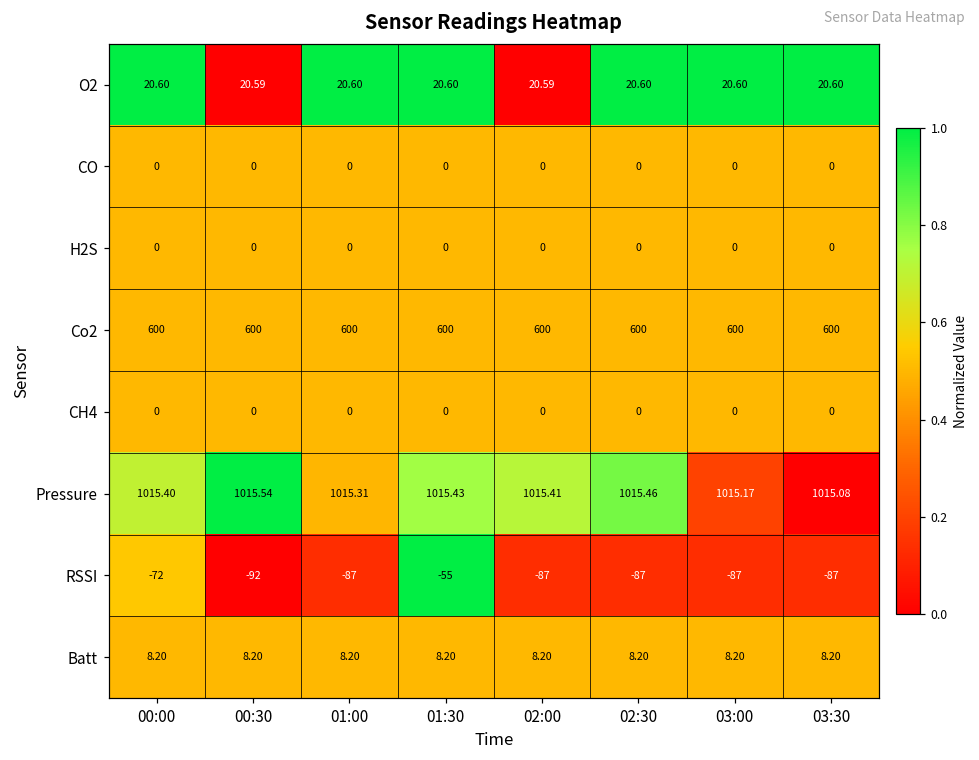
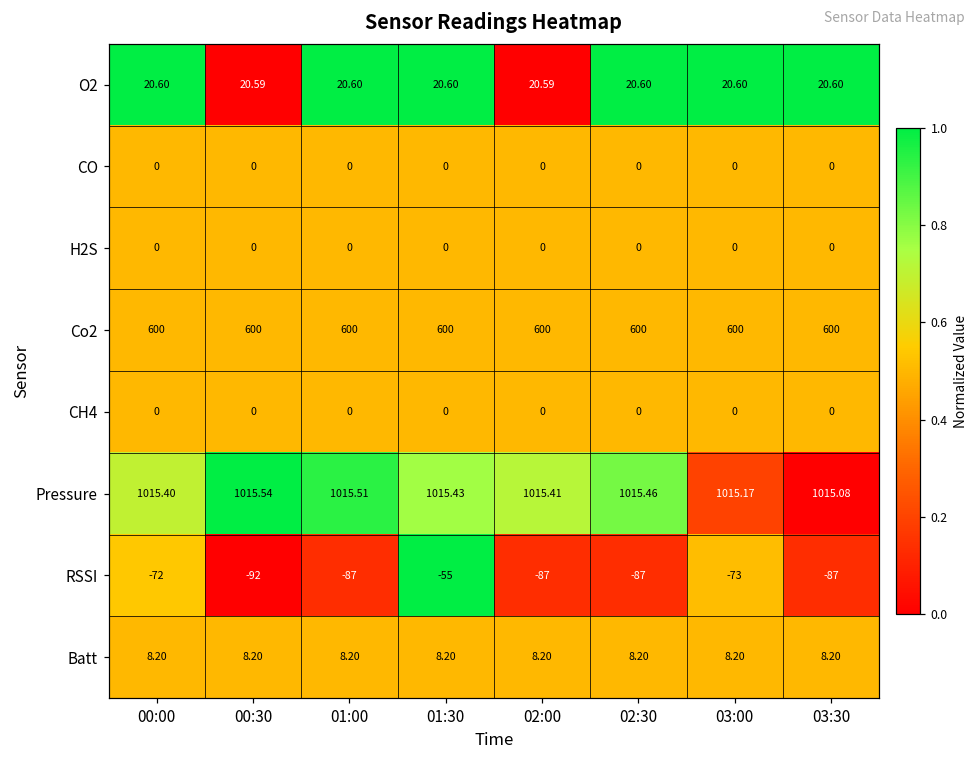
Pressure, 01:00: 1015.31 -> 1015.51
RSSI, 03:00: -87 -> -73
